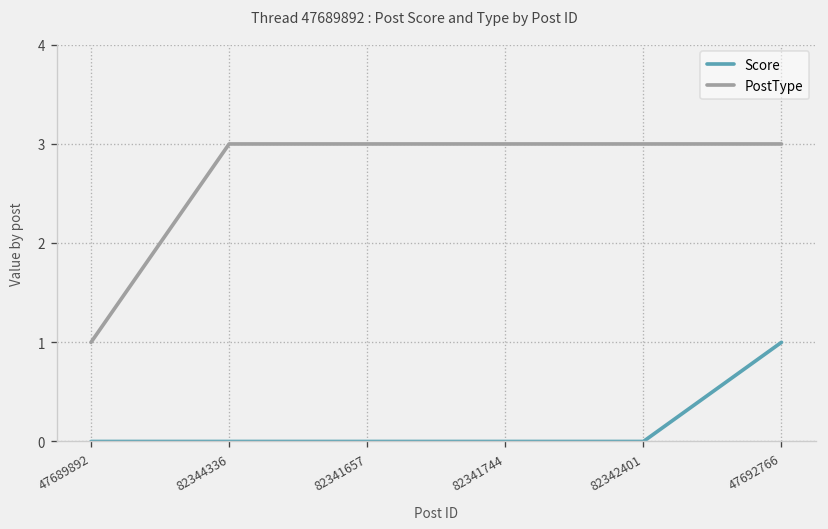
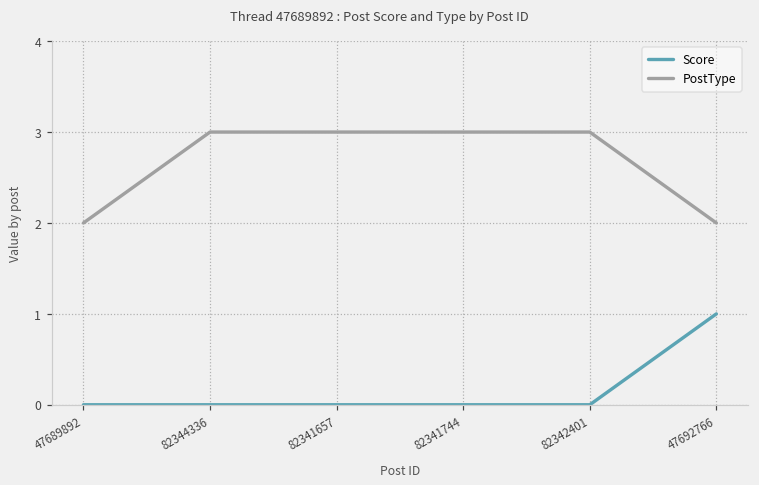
PostType, 47689892: 1 -> 2
PostType, 47692766: 3 -> 2
